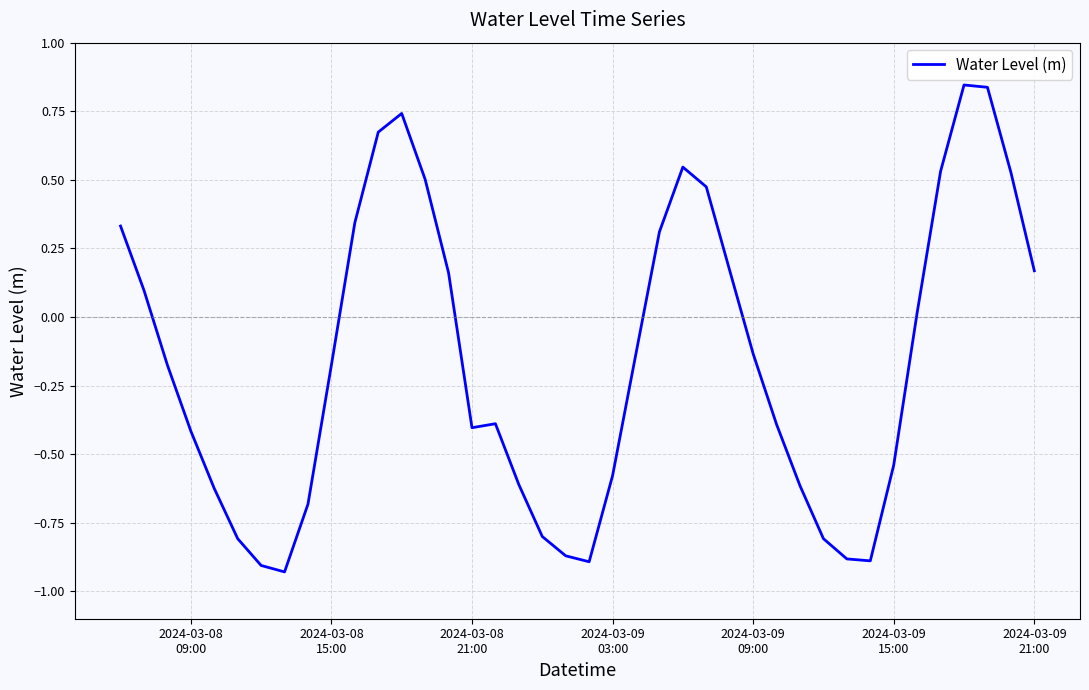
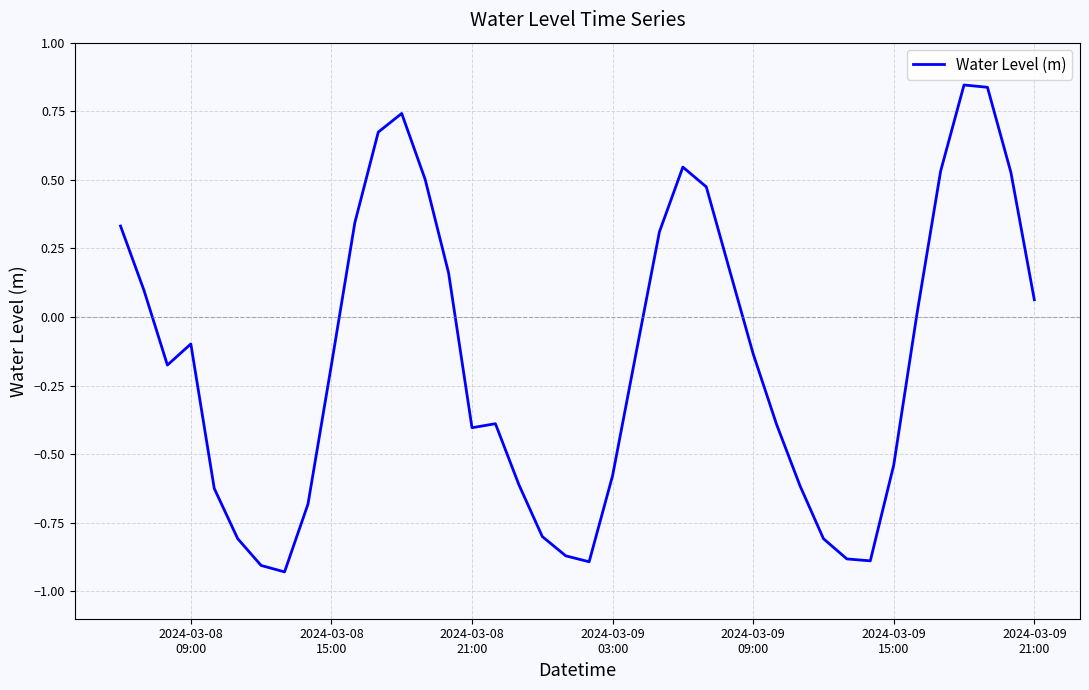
2024-03-08 09:00: -0.42 -> -0.10
2024-03-09 21:00: 0.17 -> 0.06
